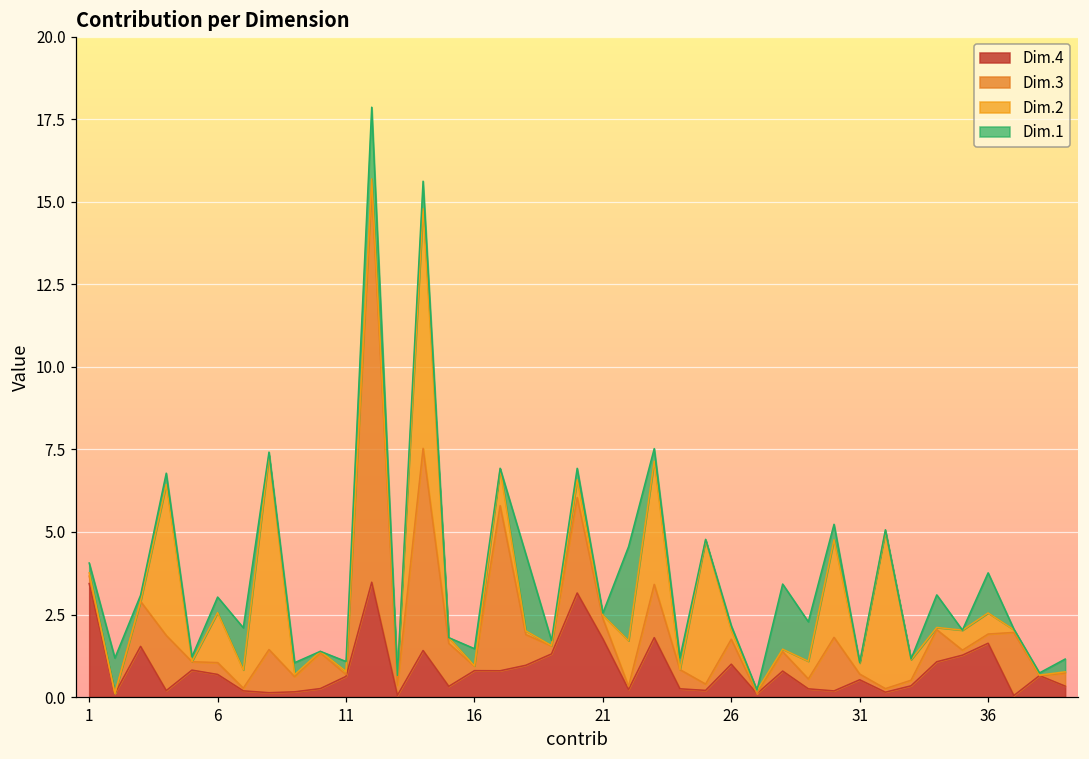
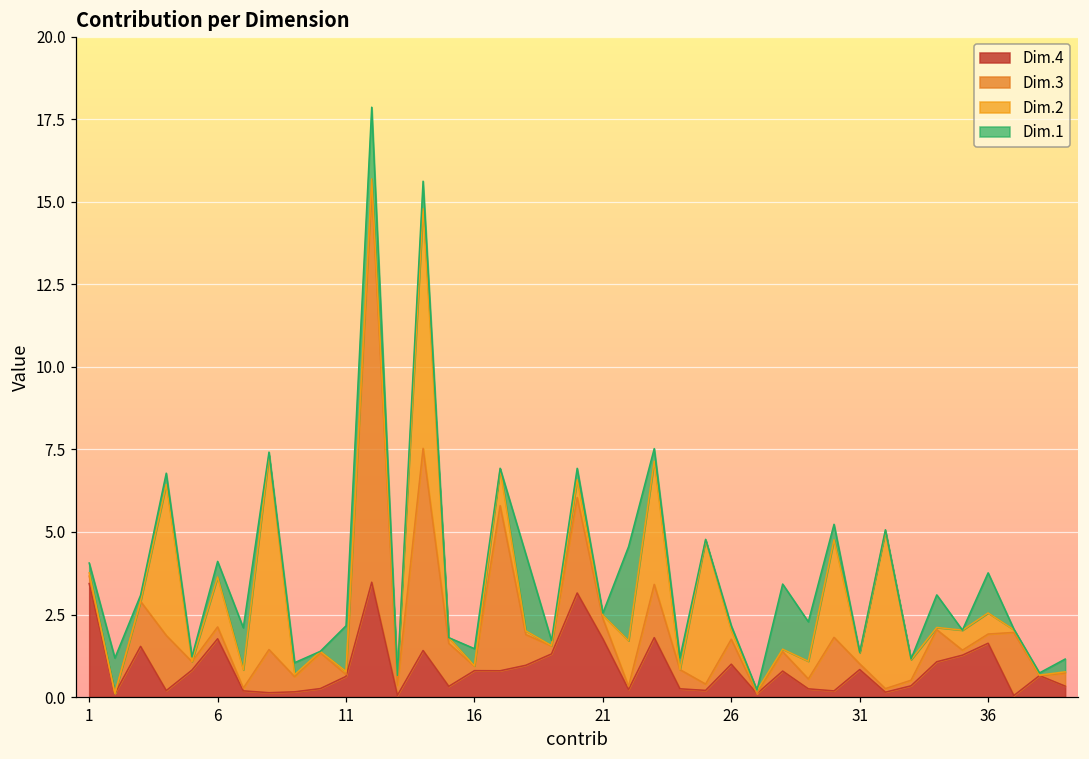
Dim.4, 6: 0.7 -> 1.8
Dim.1, 11: 0.3 -> 1.4
Dim.4, 31: 0.5 -> 0.8
